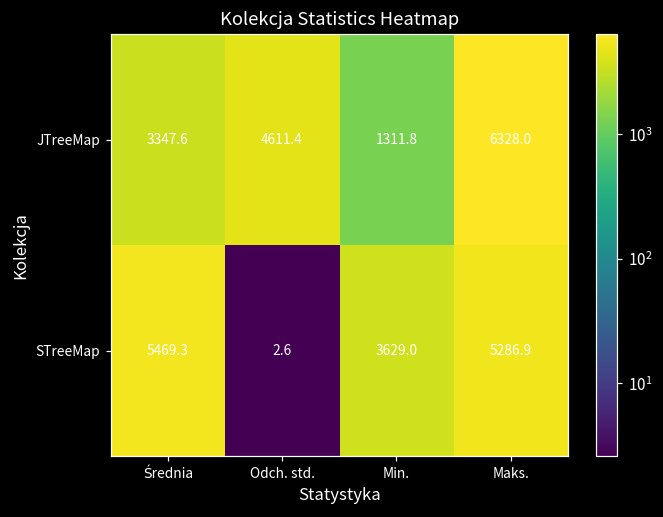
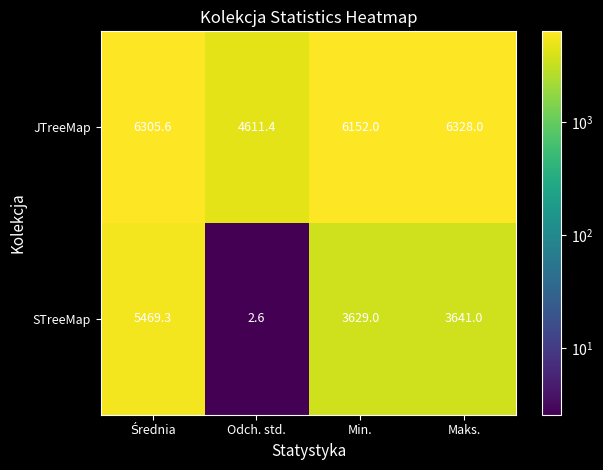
JTreeMap, Średnia: 3347.6 -> 6305.6
JTreeMap, Min.: 1311.8 -> 6152.0
STreeMap, Maks.: 5286.9 -> 3641.0
